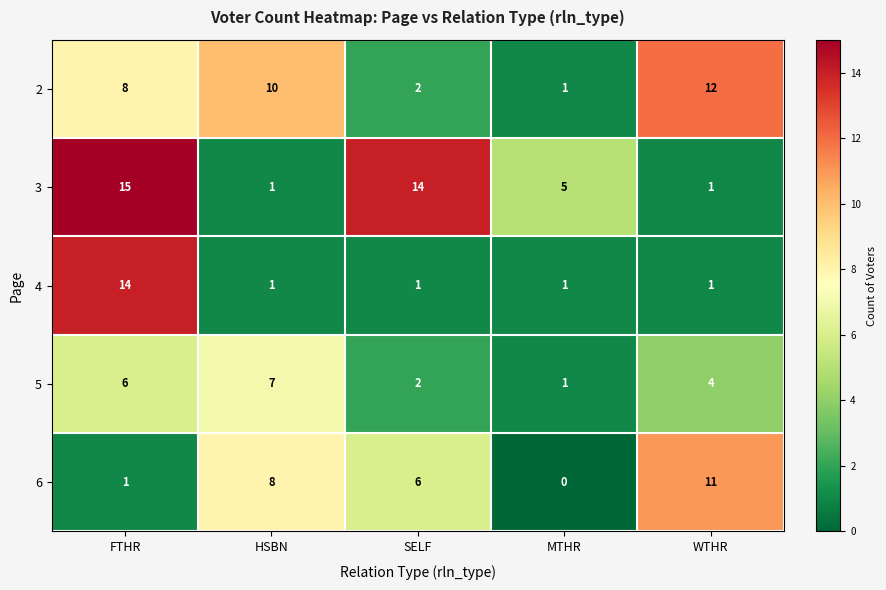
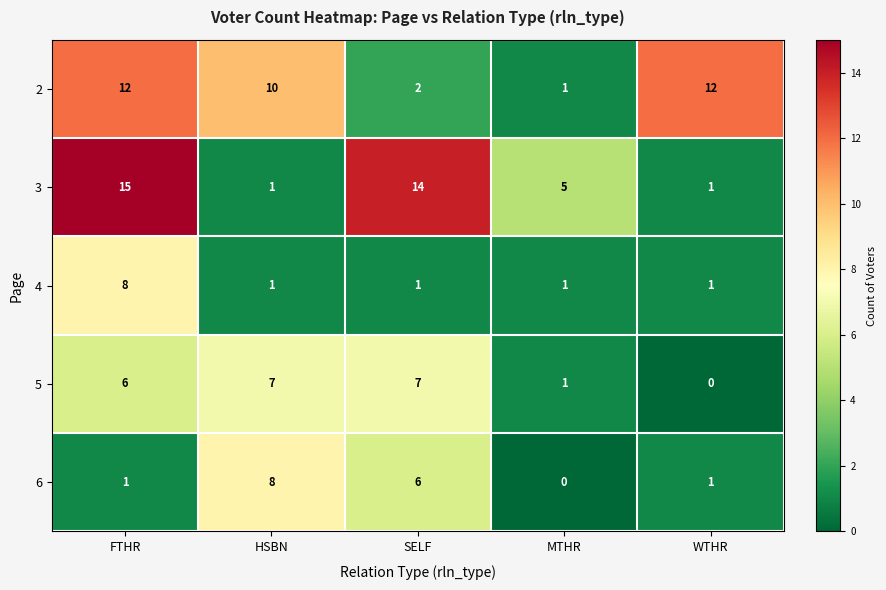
2, FTHR: 8 -> 12
4, FTHR: 14 -> 8
5, SELF: 2 -> 7
5, WTHR: 4 -> 0
6, WTHR: 11 -> 1
